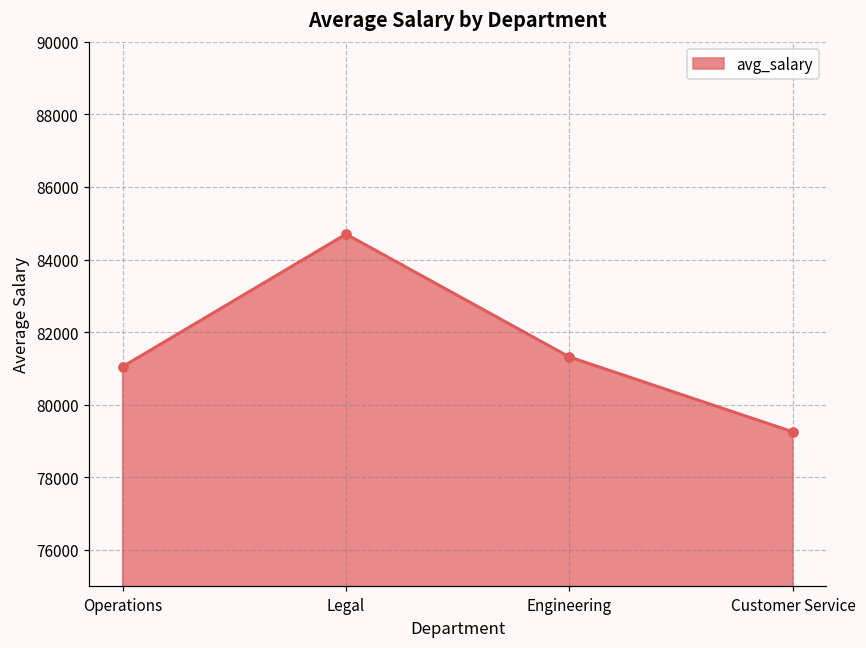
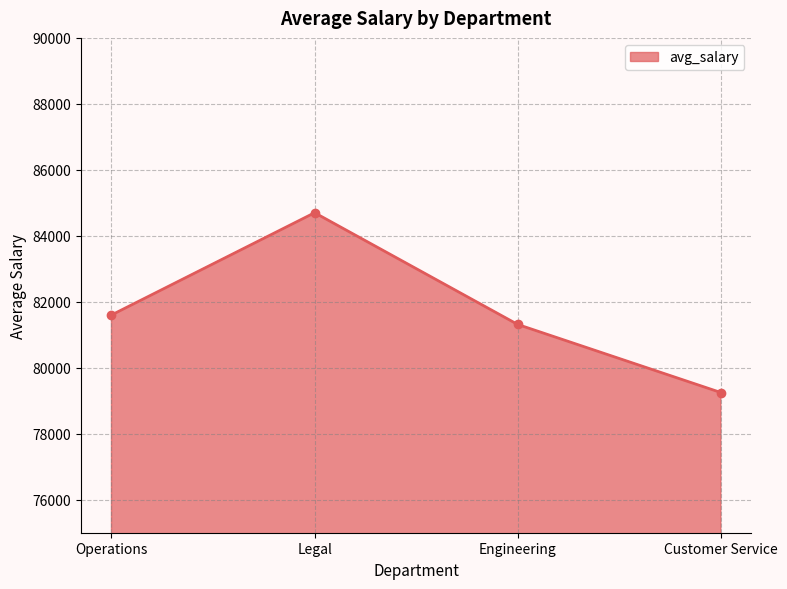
Operations: 81000 -> 81600
